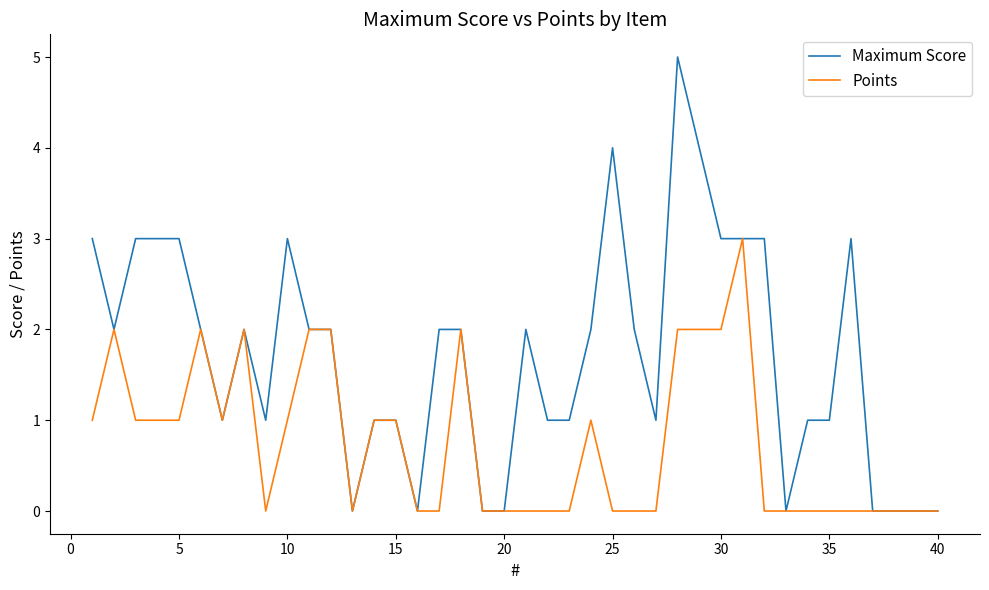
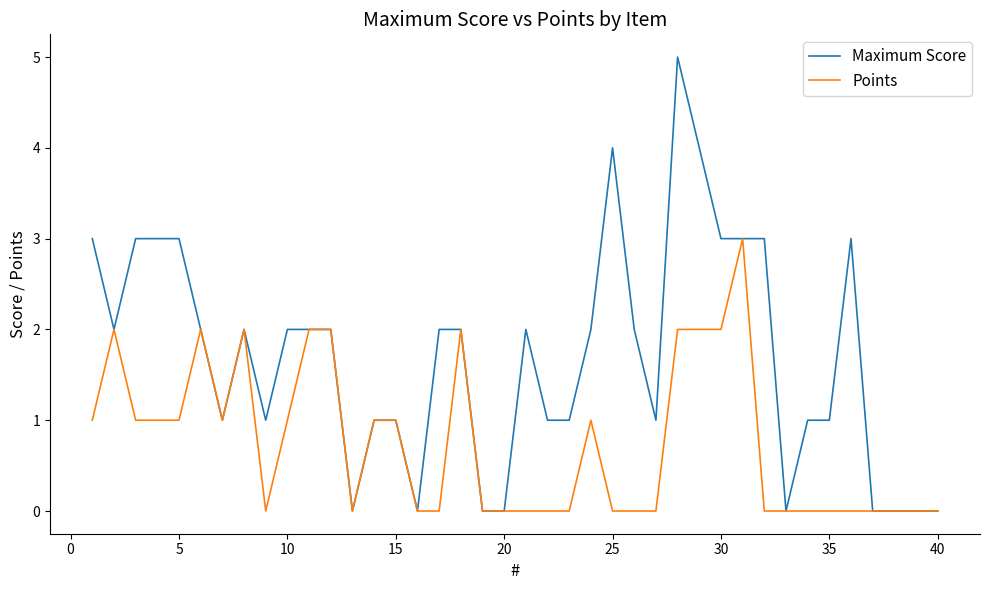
Maximum Score, 10: 3 -> 2
